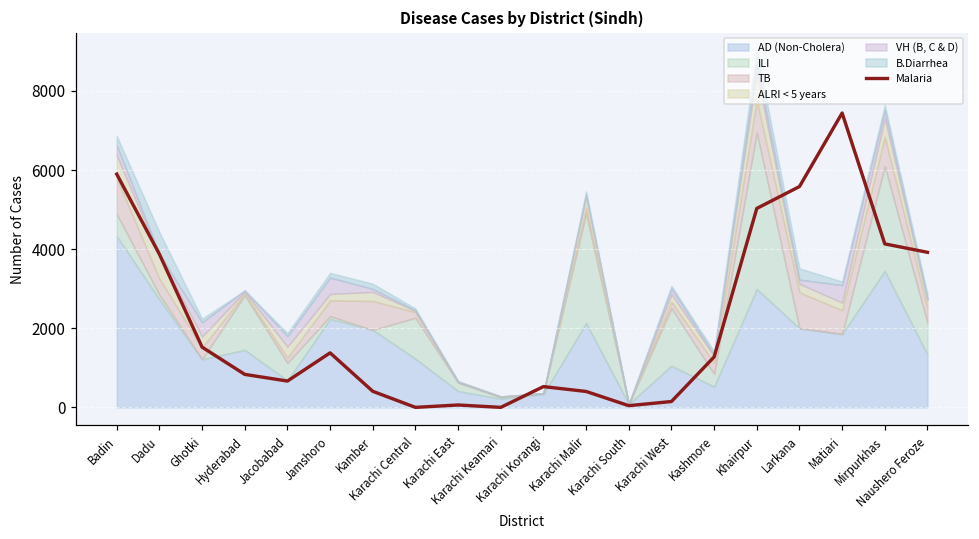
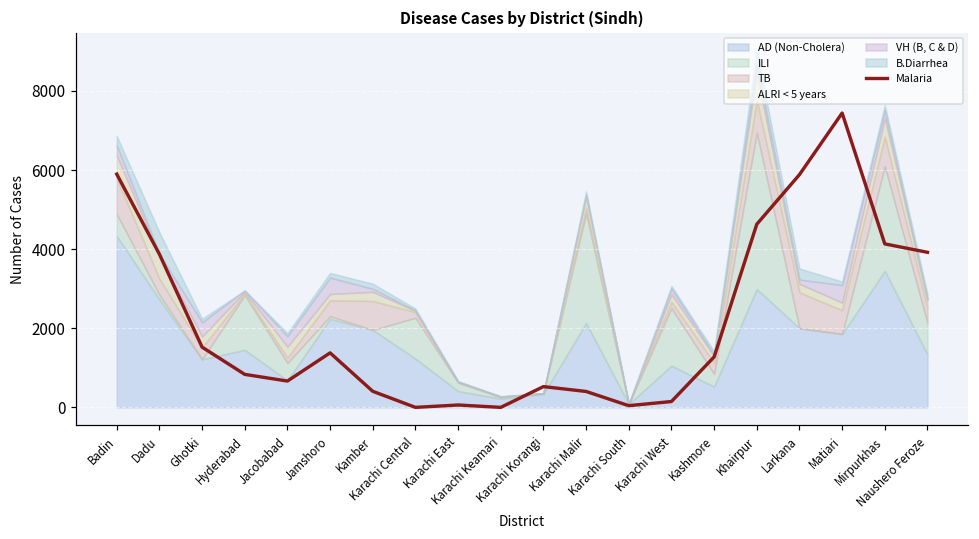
Malaria, Khairpur: 5000 -> 4600
Malaria, Larkana: 5600 -> 5900
